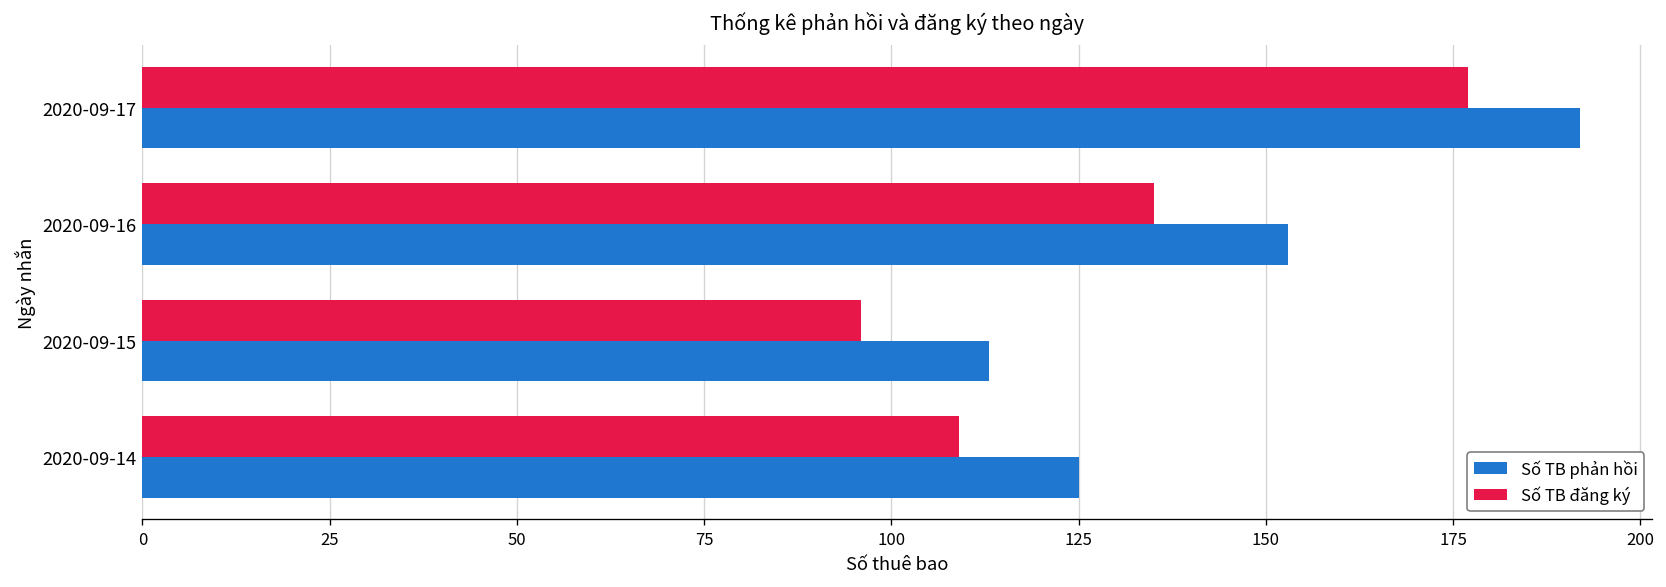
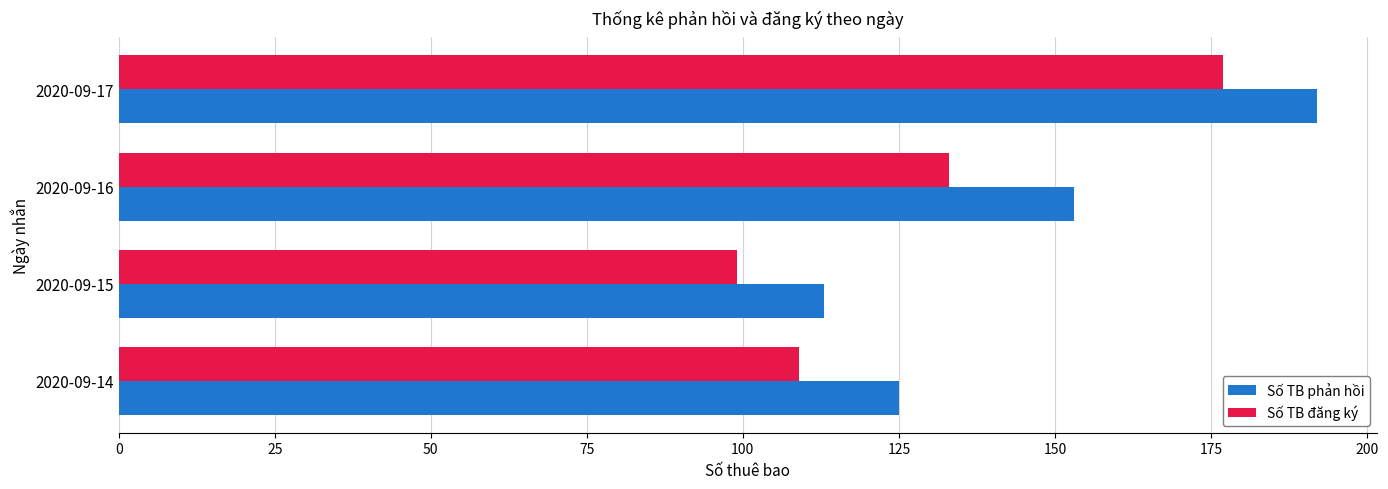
Số TB đăng ký, 2020-09-16: 135 -> 133
Số TB đăng ký, 2020-09-15: 96 -> 99
